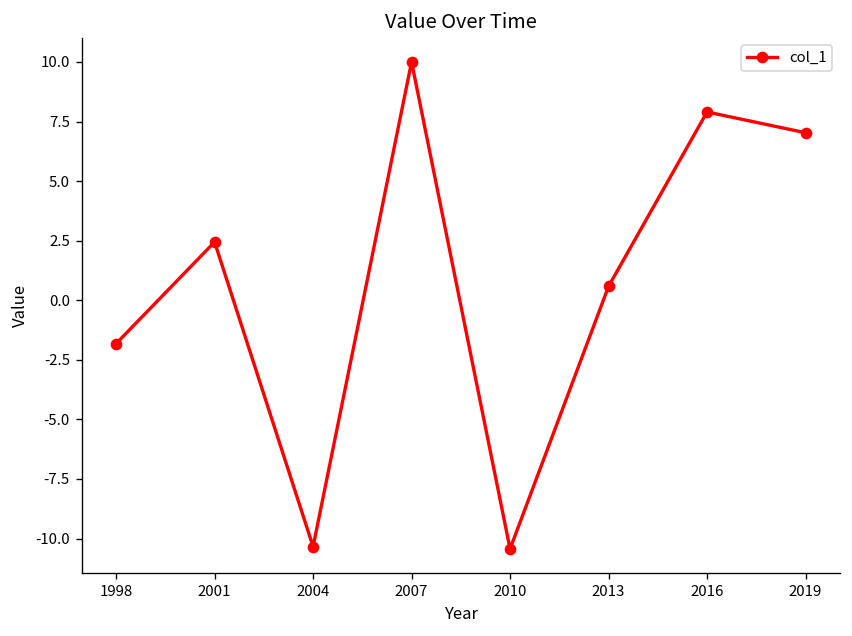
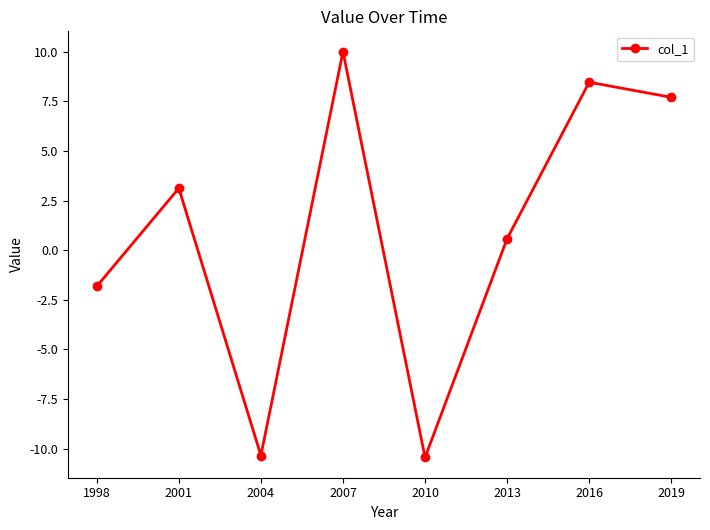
2001: 2.4 -> 3.1
2016: 7.9 -> 8.5
2019: 7.0 -> 7.7
